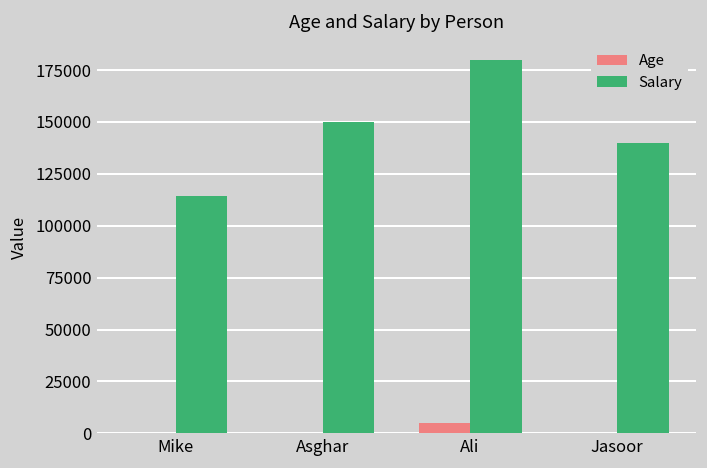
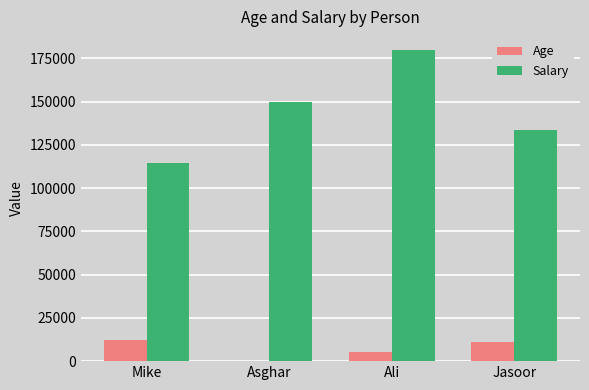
Age, Mike: 0 -> 12000
Age, Jasoor: 0 -> 11000
Salary, Jasoor: 140000 -> 133000
